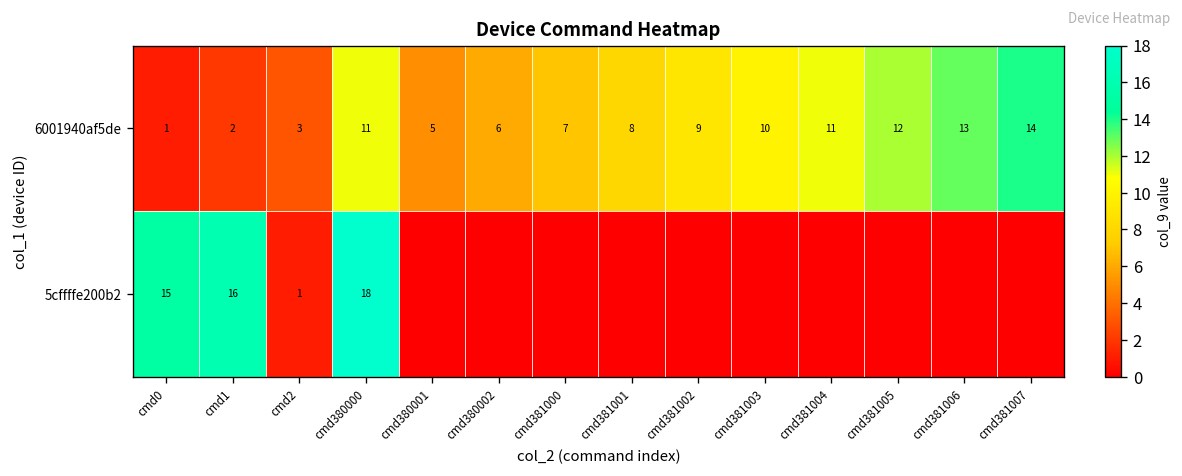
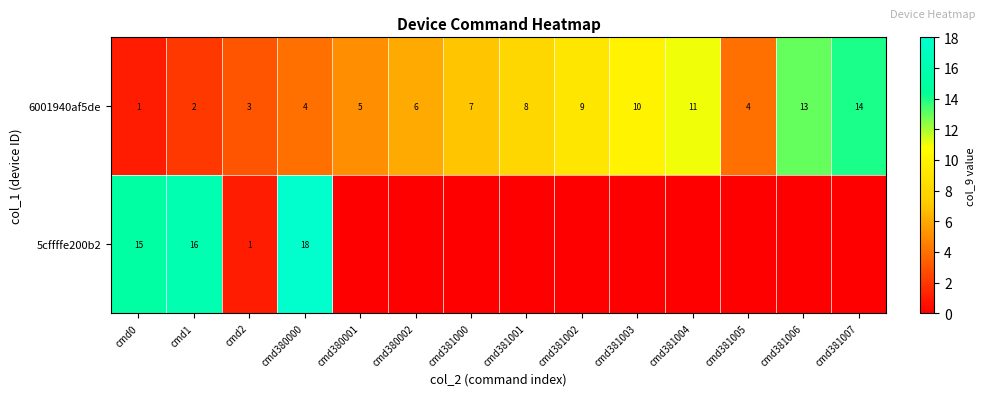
6001940af5de, cmd380000: 11 -> 4
6001940af5de, cmd381005: 12 -> 4
